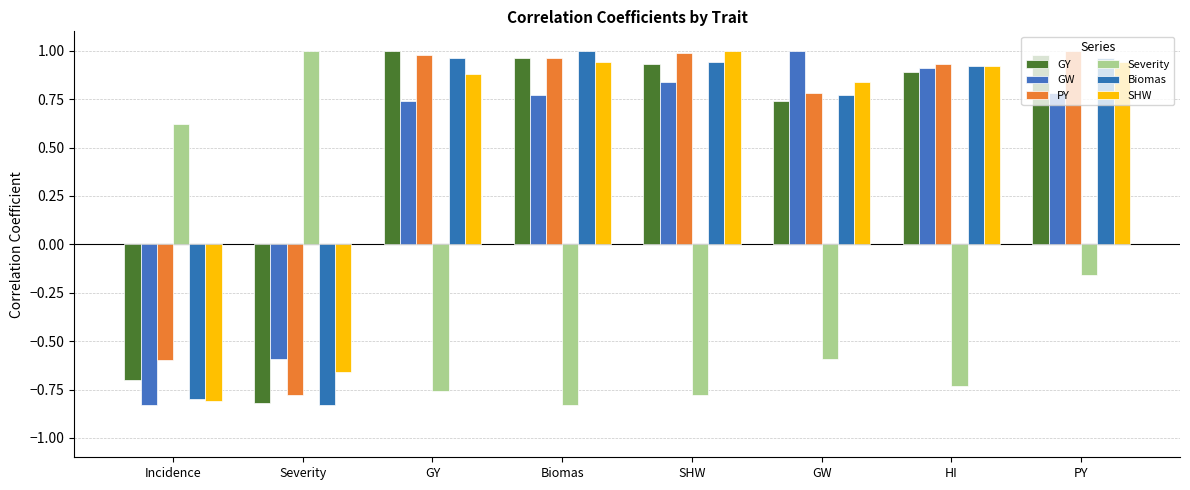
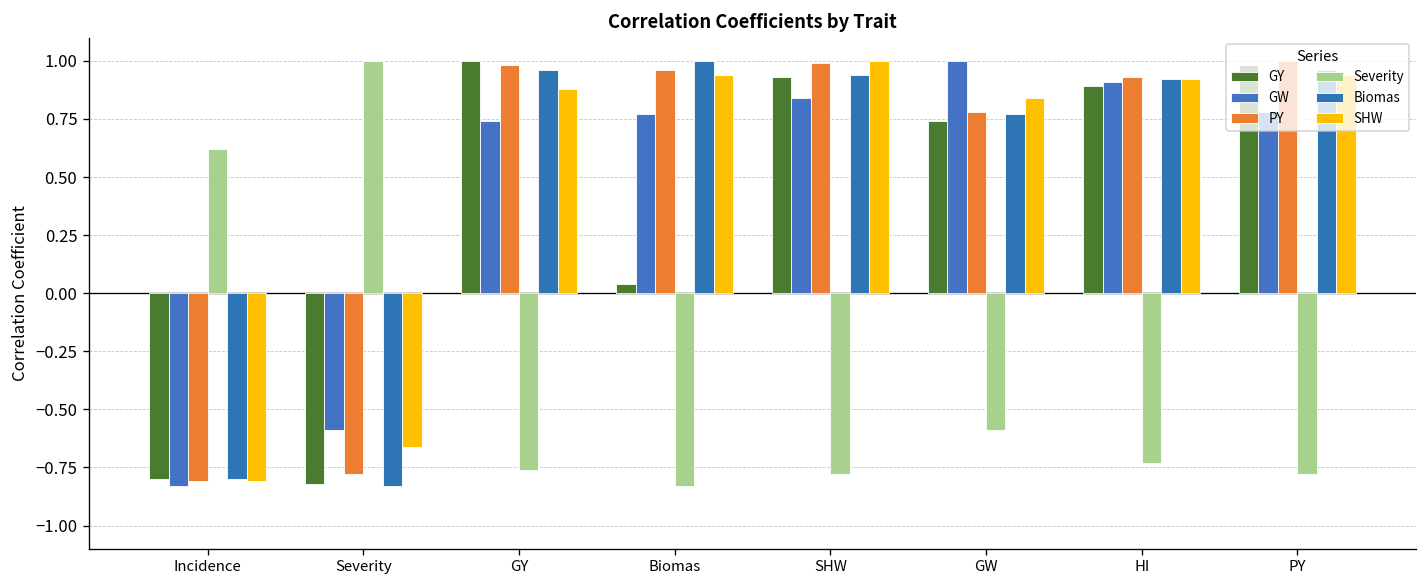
GY, Incidence: -0.7 -> -0.8
PY, Incidence: -0.60 -> -0.81
GY, Biomas: 0.96 -> 0.04
Severity, PY: -0.16 -> -0.78
